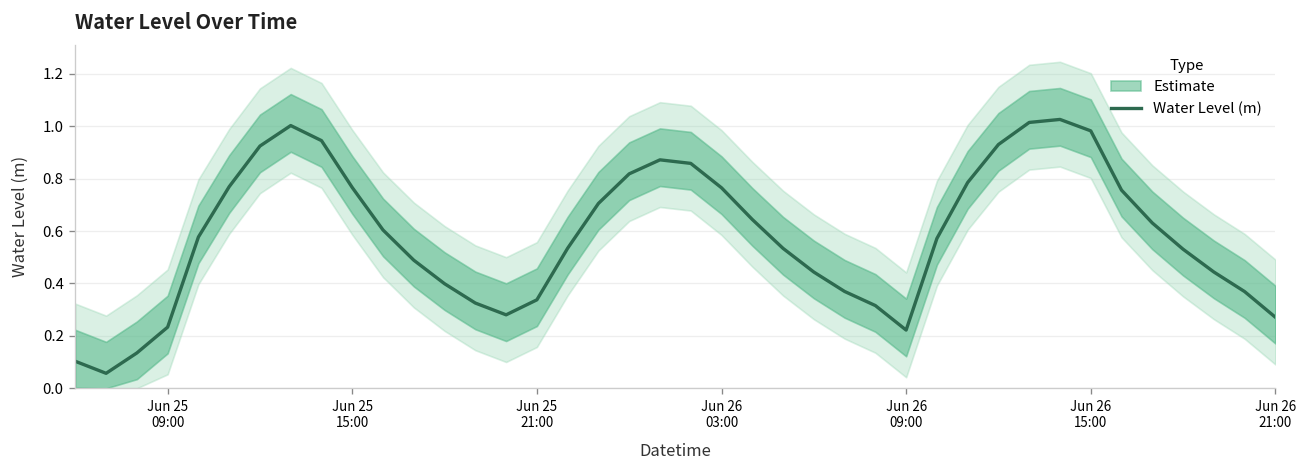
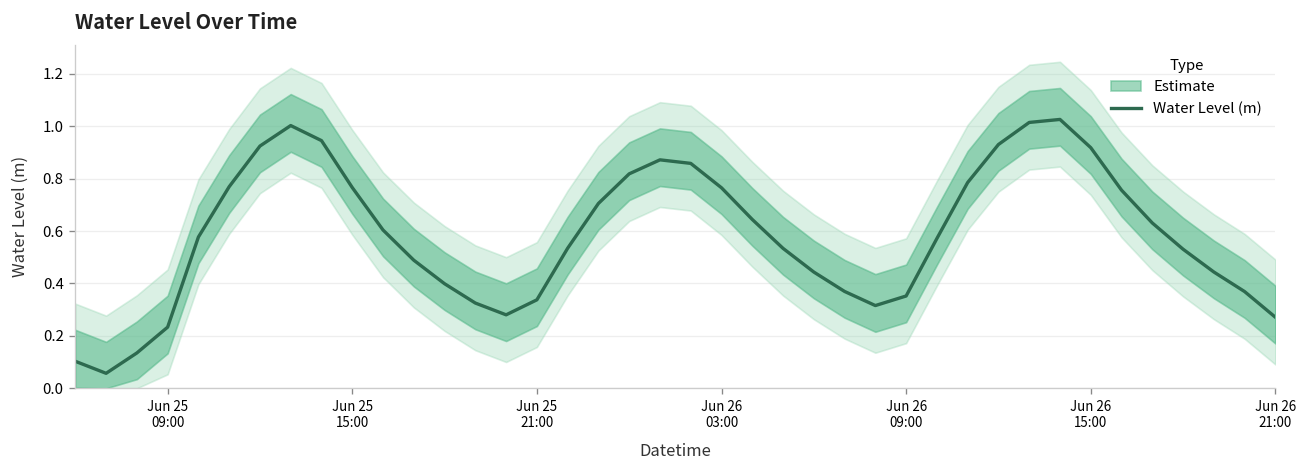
Water Level (m), Jun 26 09:00: 0.22 -> 0.35
Water Level (m), Jun 26 15:00: 0.98 -> 0.92
